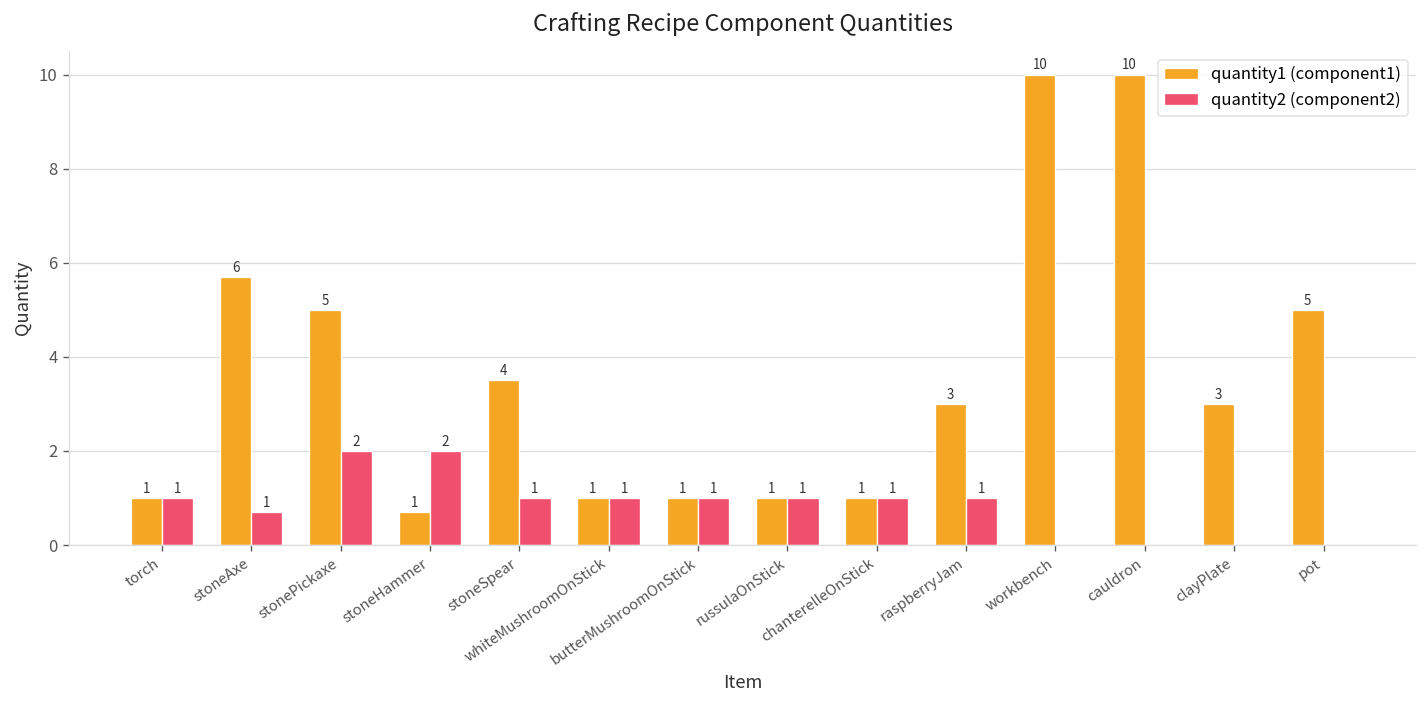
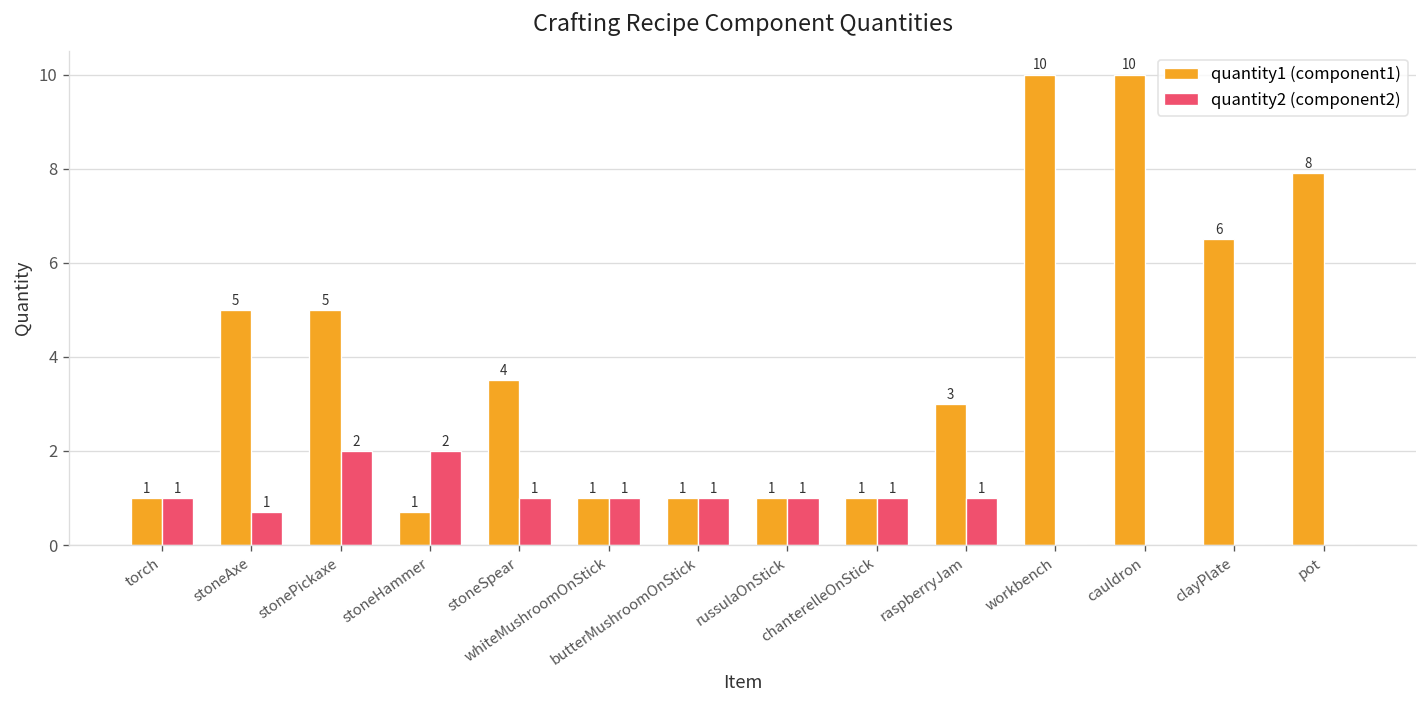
quantity1 (component1), stoneAxe: 6 -> 5
quantity1 (component1), clayPlate: 3 -> 6
quantity1 (component1), pot: 5 -> 8
